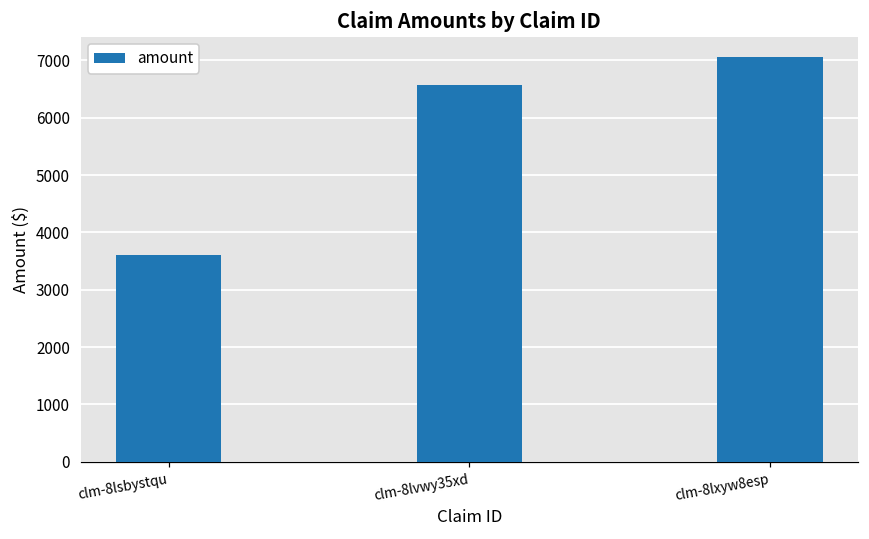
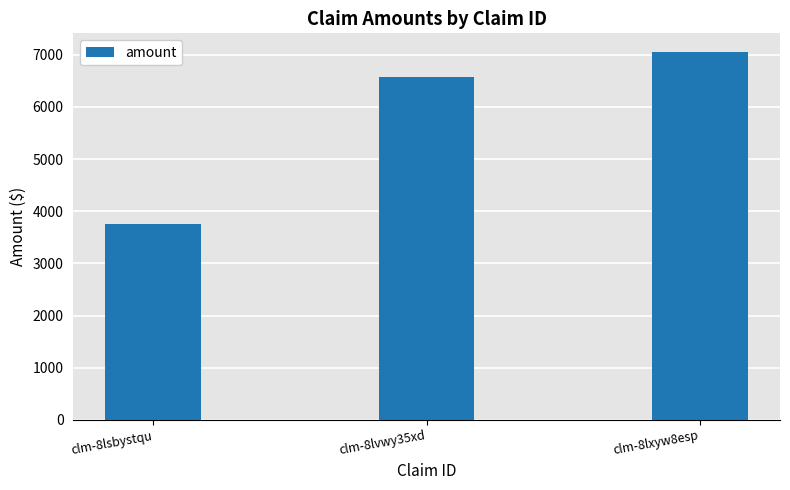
clm-8lsbystqu: 3600 -> 3800
